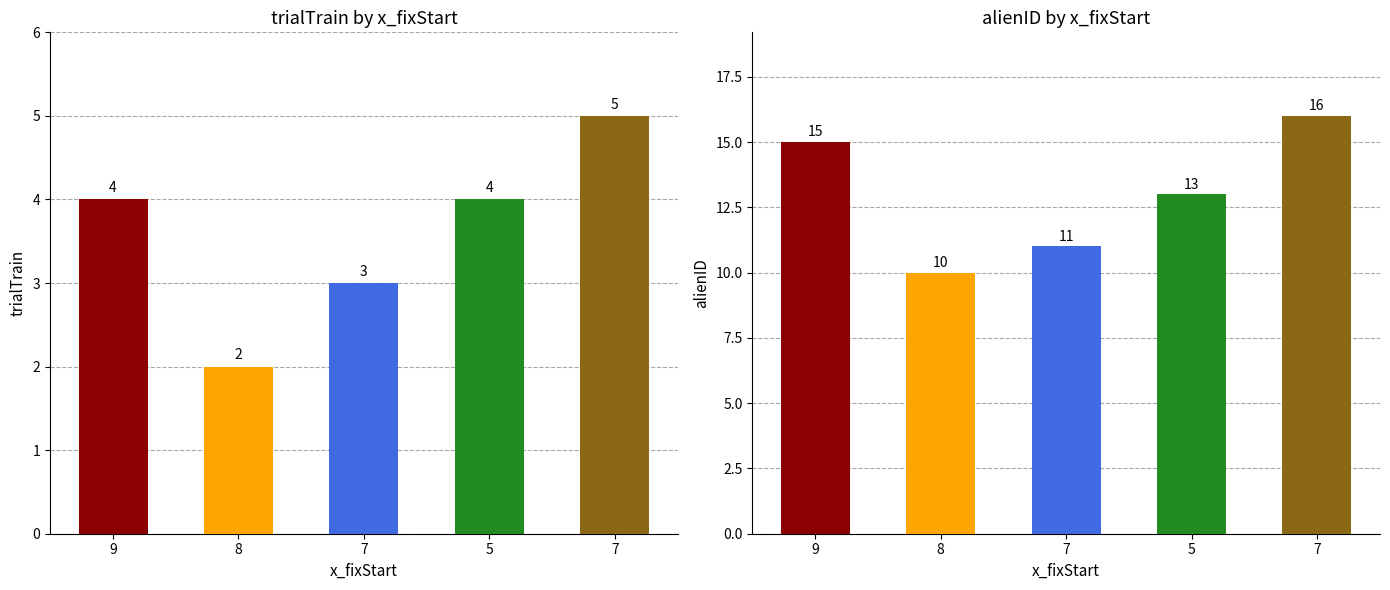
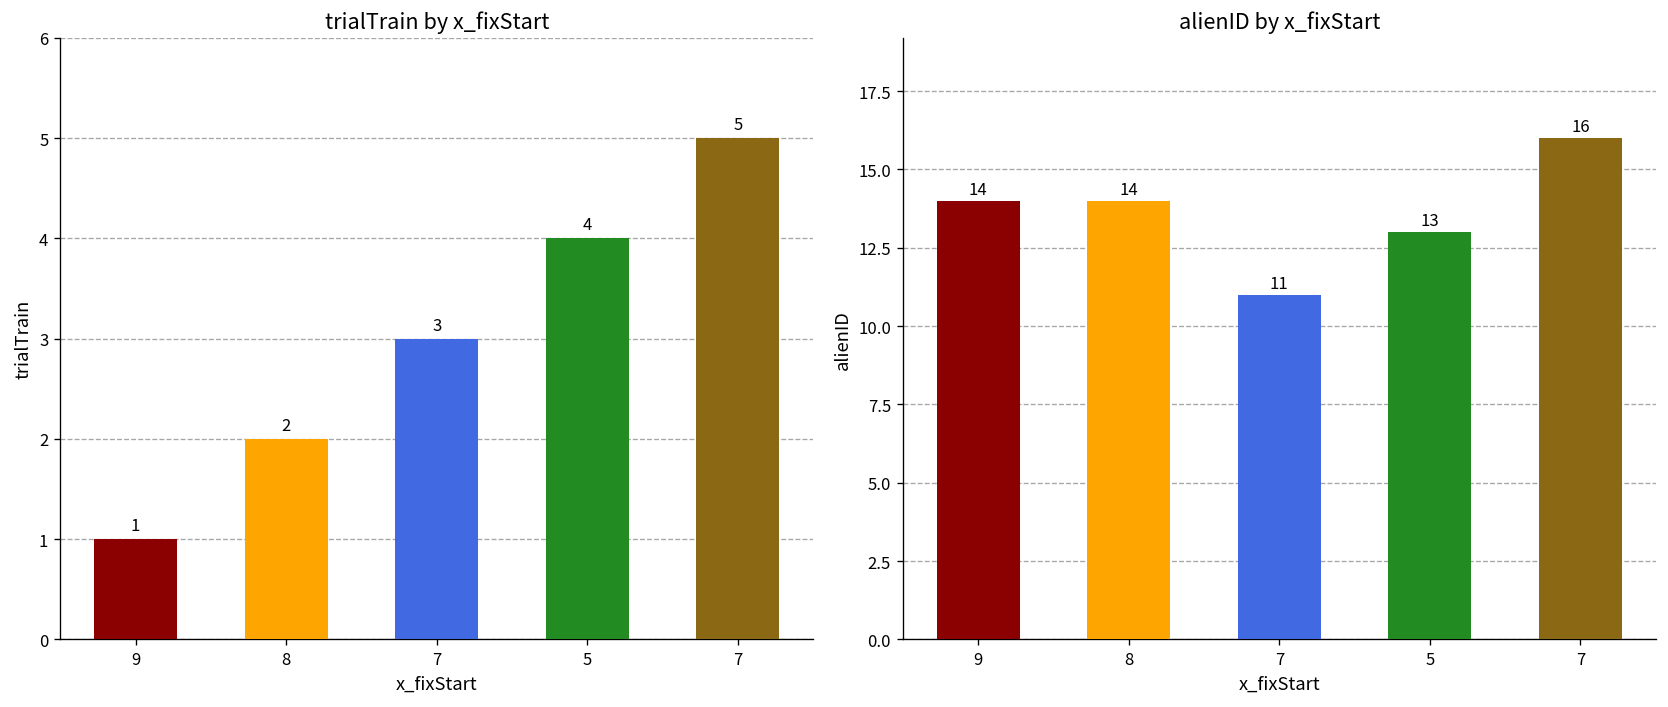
trialTrain by x_fixStart, 9: 4 -> 1
alienID by x_fixStart, 9: 15 -> 14
alienID by x_fixStart, 8: 10 -> 14
